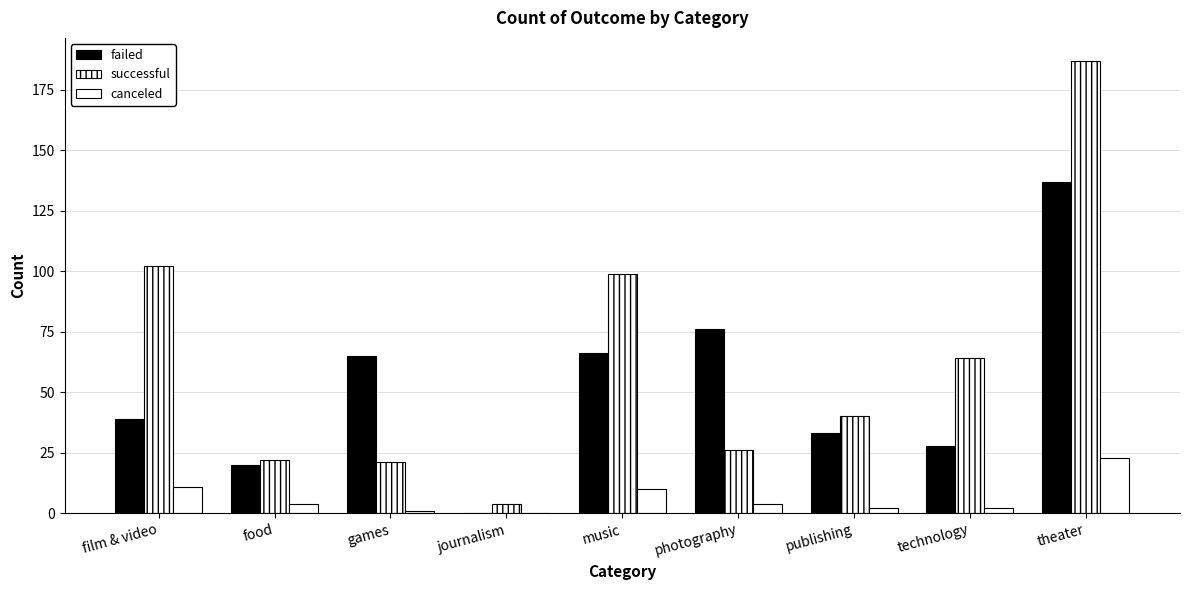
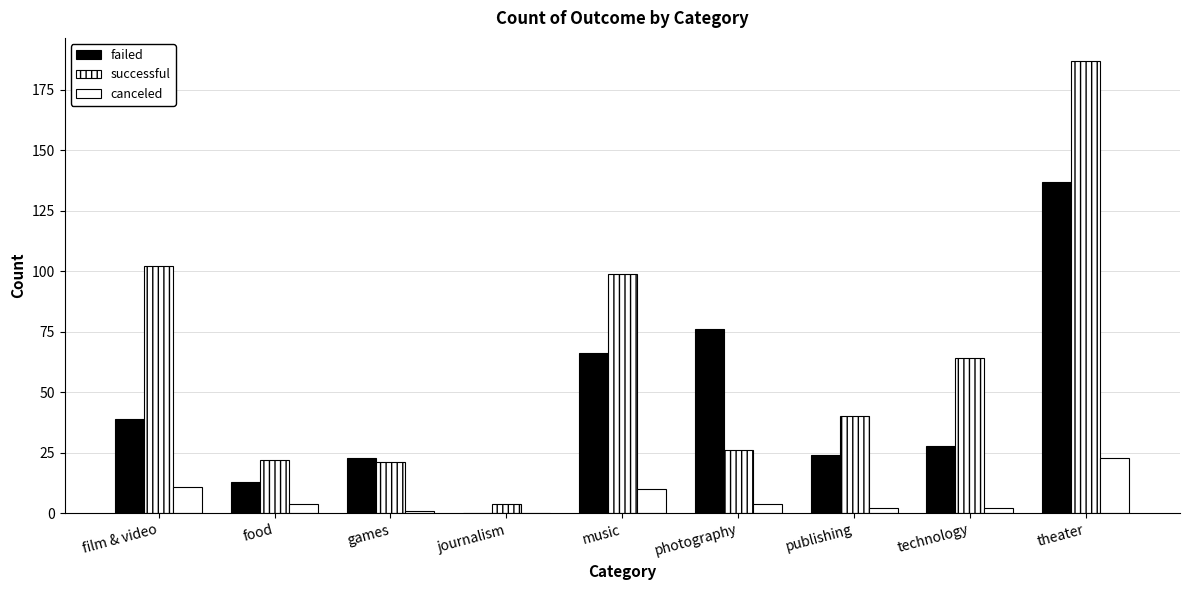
failed, food: 20 -> 13
failed, games: 65 -> 23
failed, publishing: 33 -> 24
